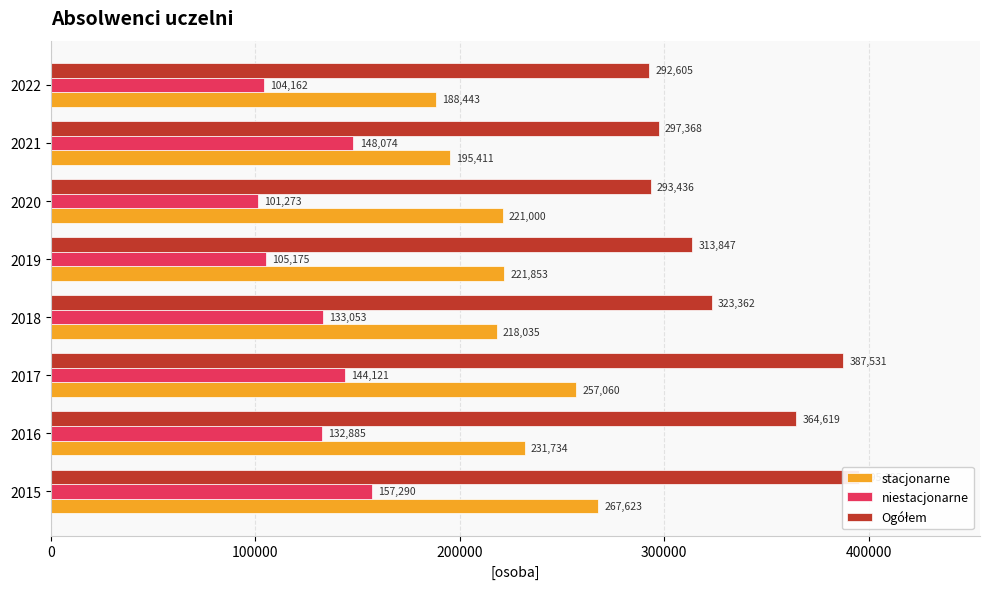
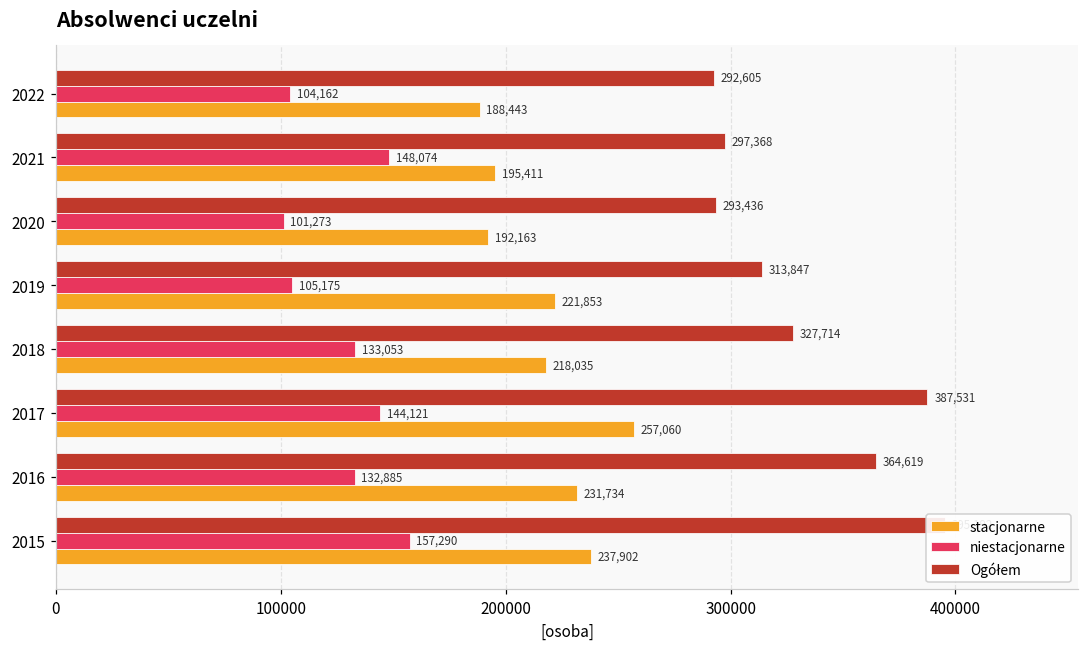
stacjonarne, 2020: 221,000 -> 192,163
Ogółem, 2018: 323,362 -> 327,714
stacjonarne, 2015: 267,623 -> 237,902
